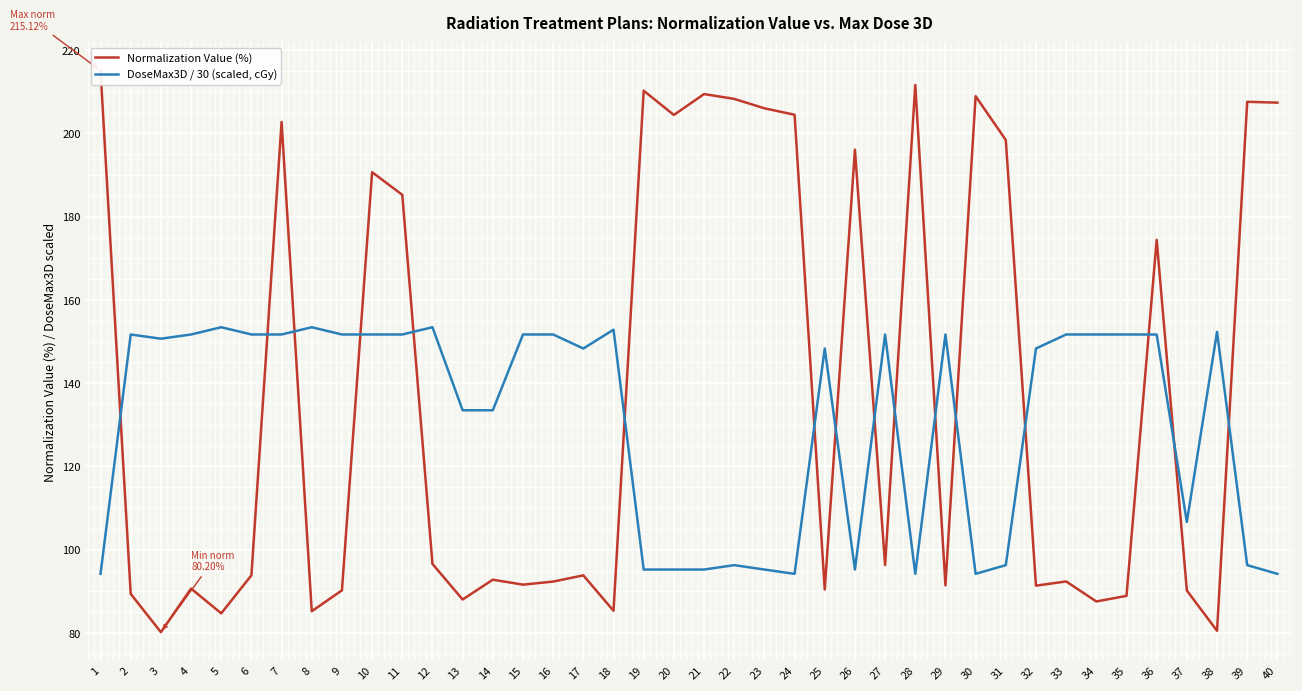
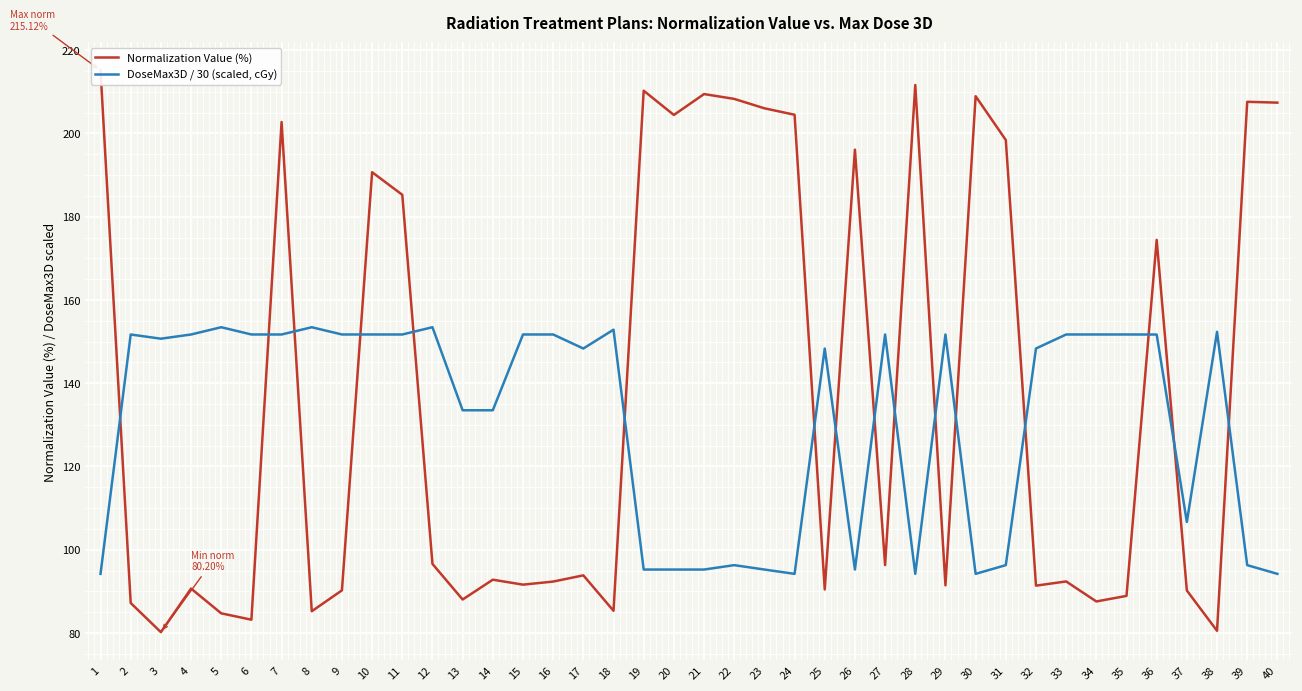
Normalization Value (%), 2: 89 -> 87
Normalization Value (%), 6: 94 -> 83
